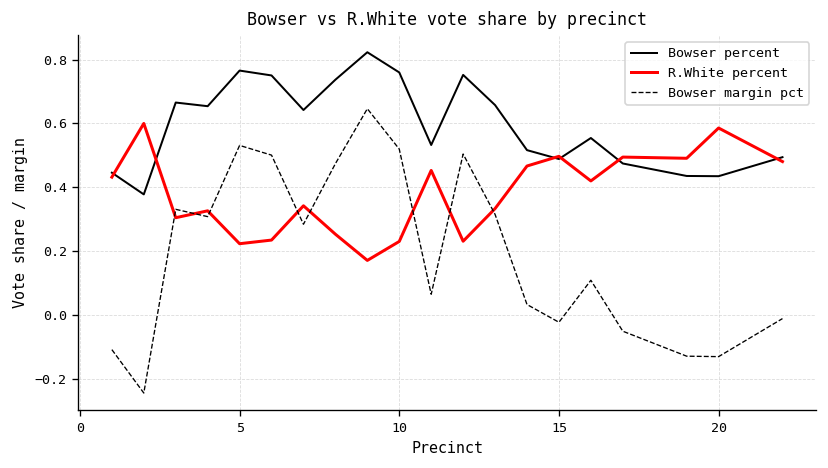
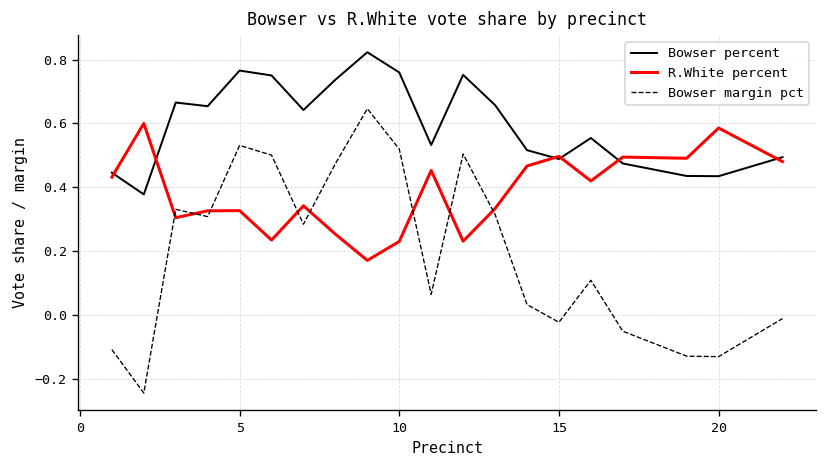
R.White percent, 5: 0.22 -> 0.33
